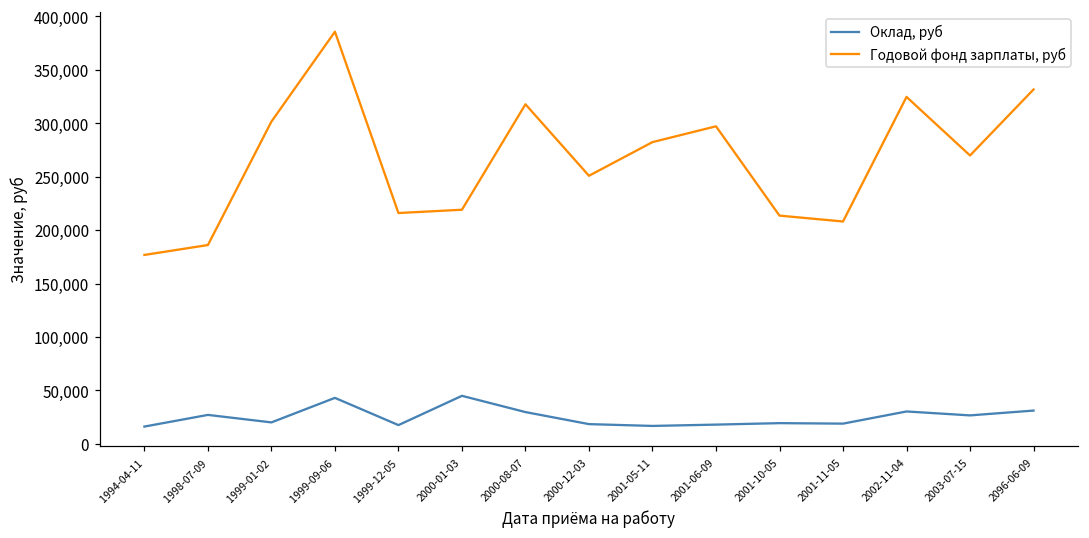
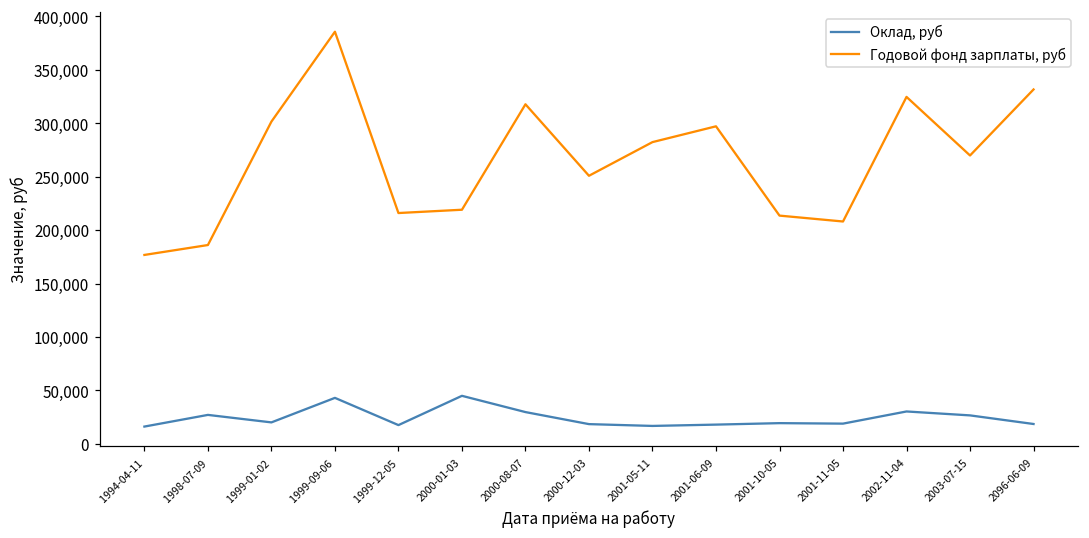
Оклад, руб, 2096-06-09: 30,000 -> 20,000
